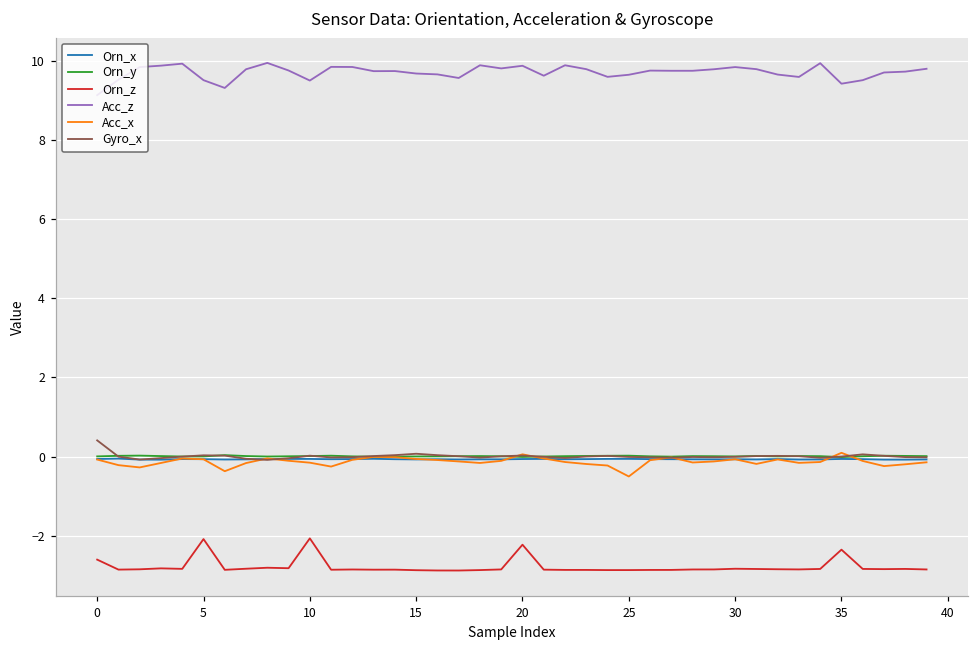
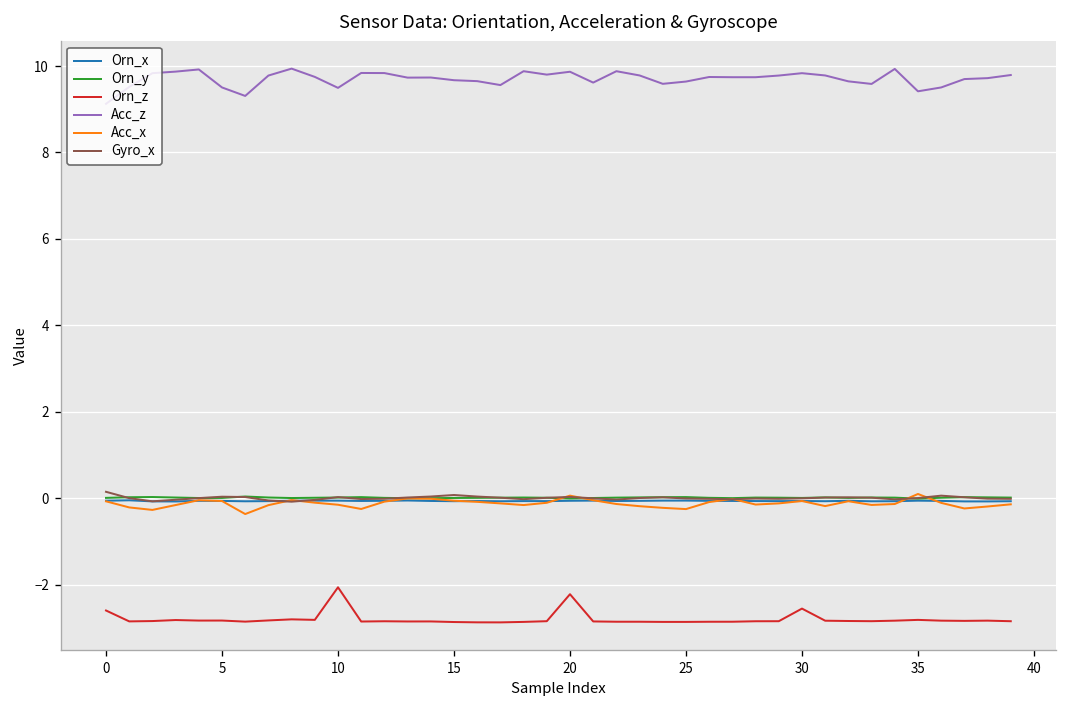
Gyro_x, 0: 0.4 -> 0.1
Orn_z, 5: -2.1 -> -2.8
Acc_x, 25: -0.5 -> -0.3
Orn_z, 30: -2.8 -> -2.6
Orn_z, 35: -2.3 -> -2.8
